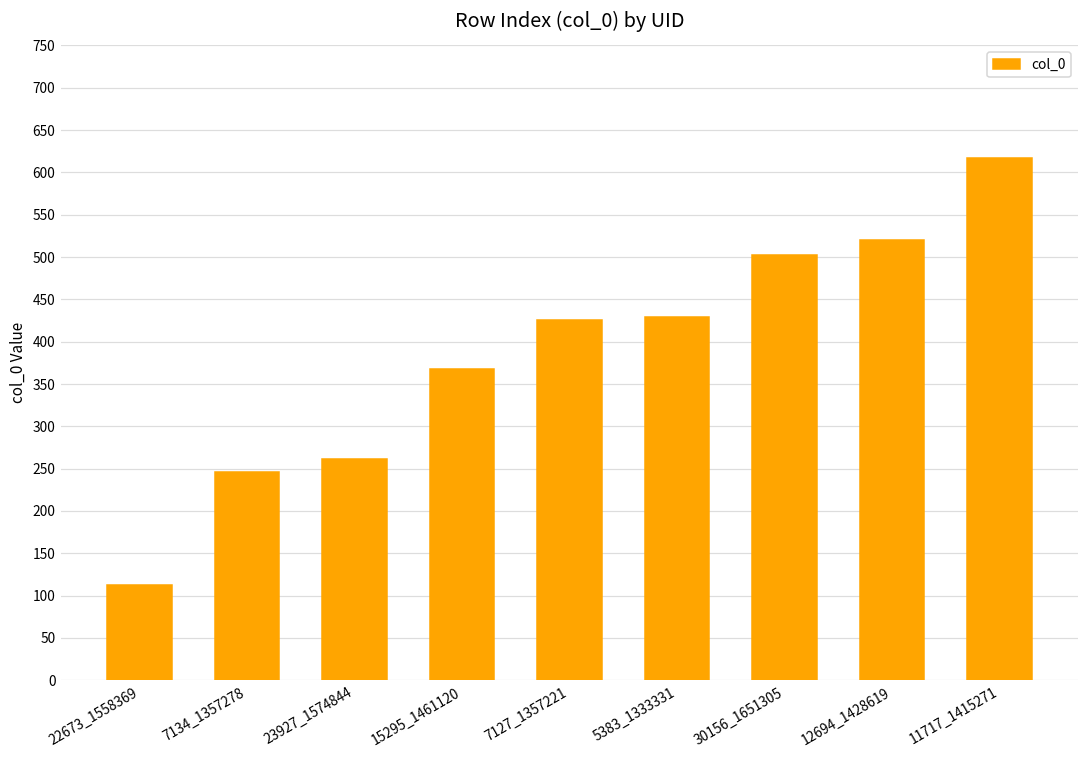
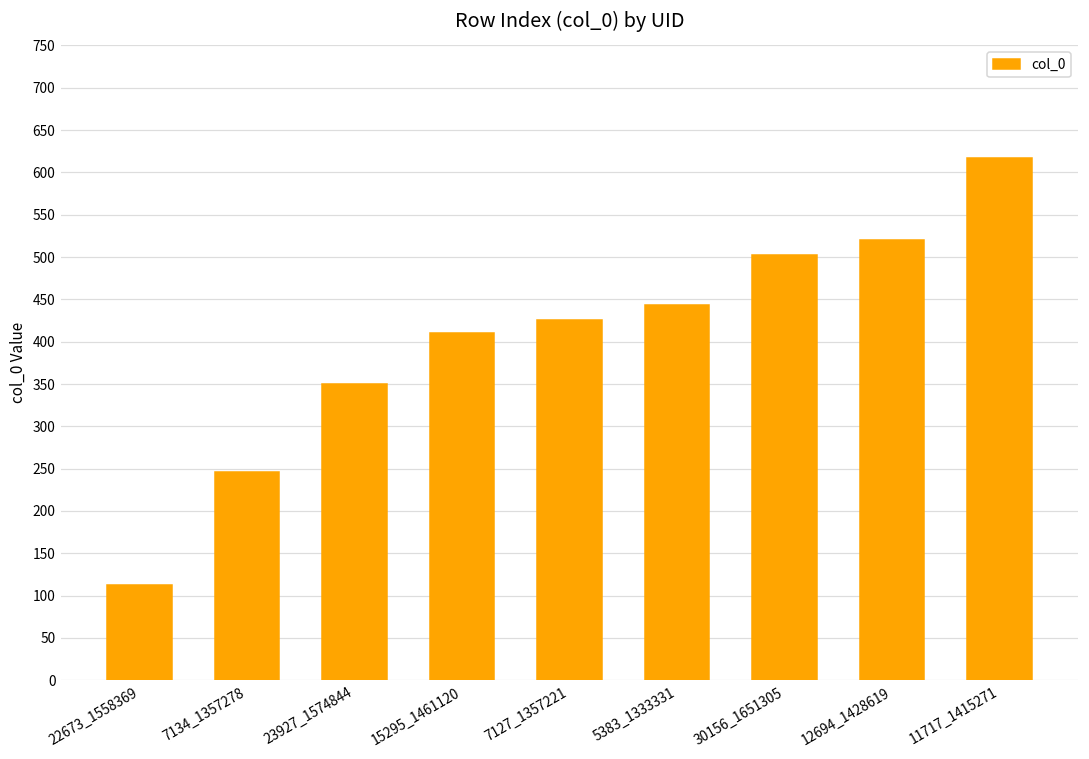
23927_1574844: 260 -> 350
15295_1461120: 370 -> 410
5383_1333331: 430 -> 440
